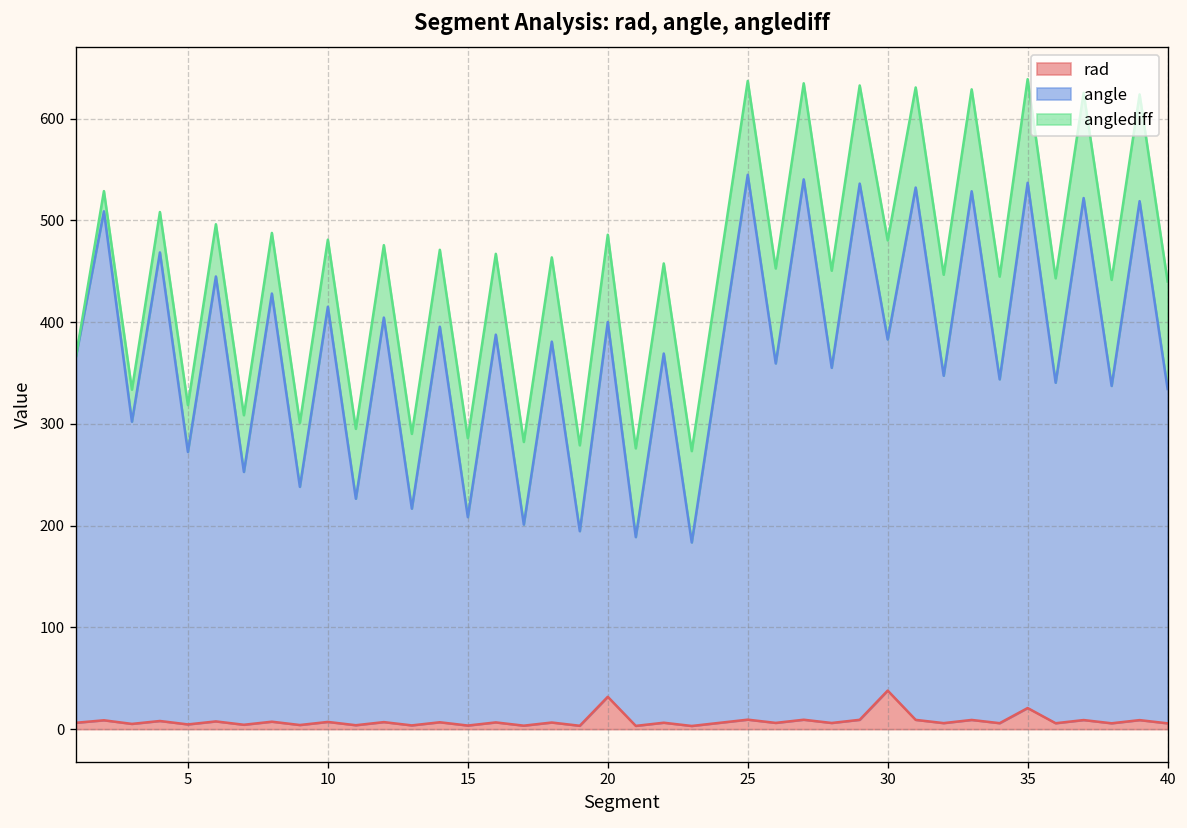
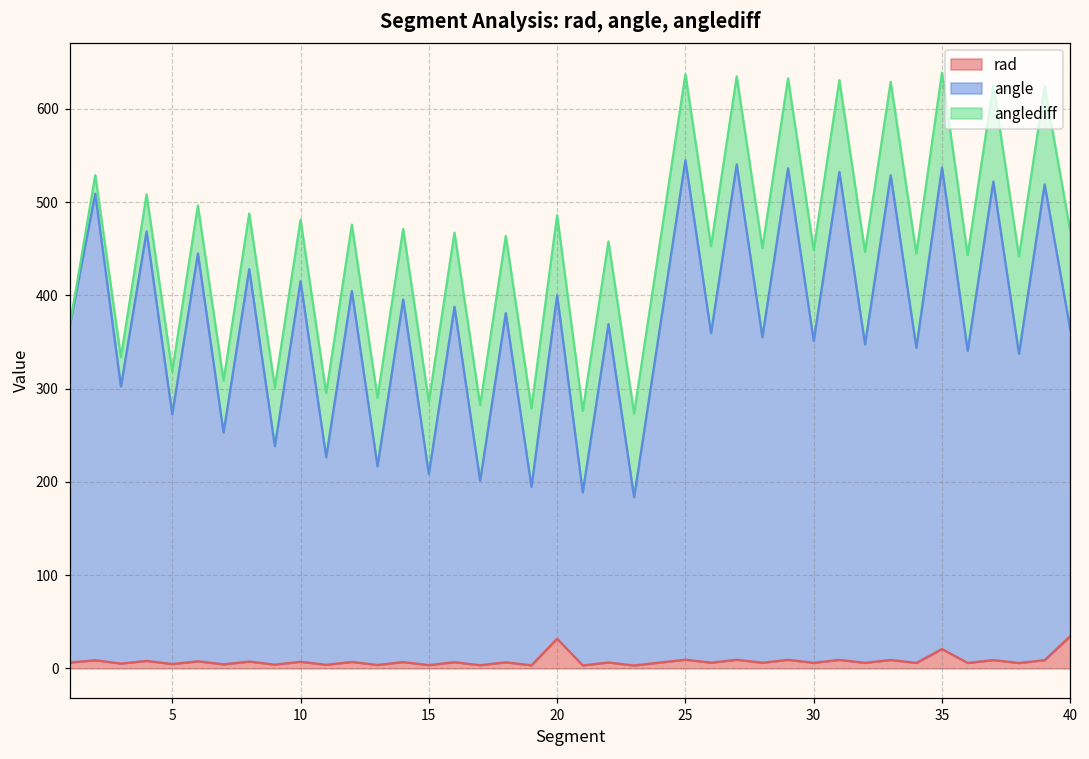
rad, 30: 40 -> 10
rad, 40: 10 -> 30
